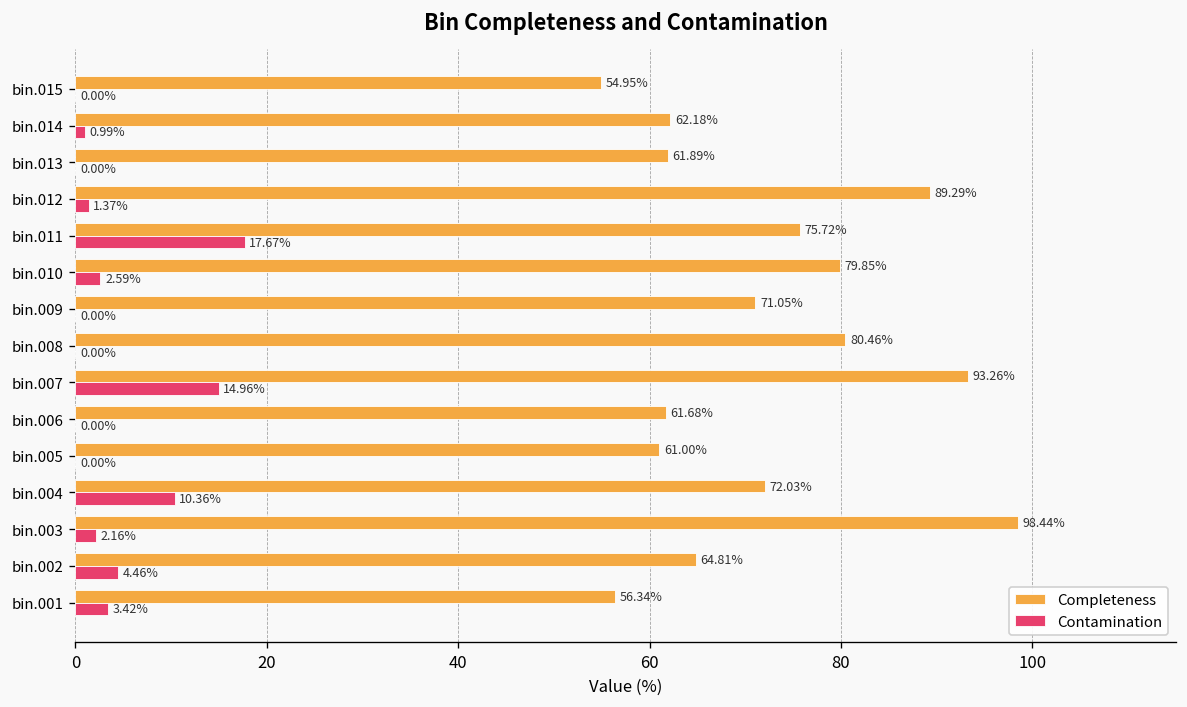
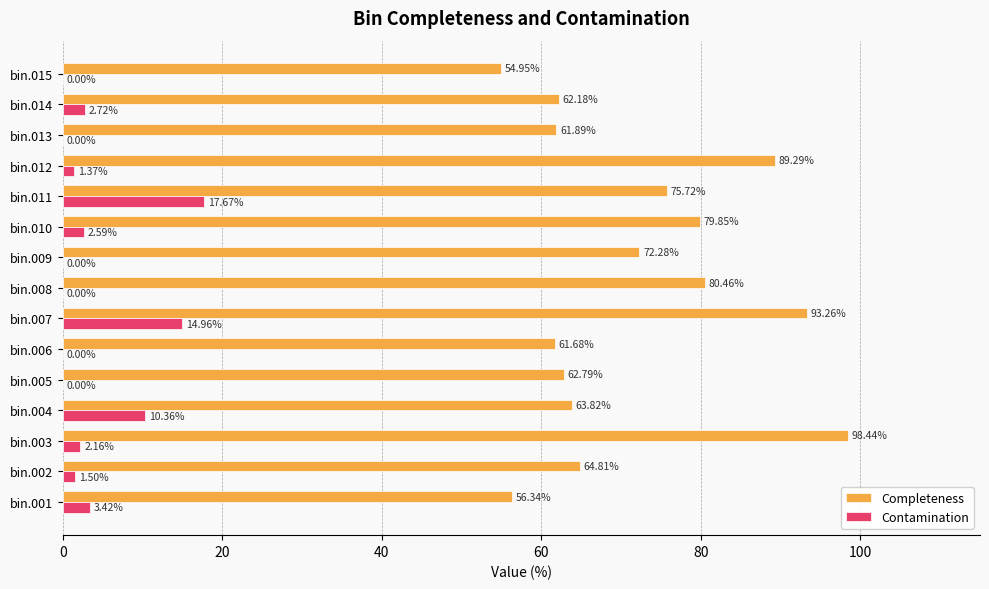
Contamination, bin.014: 0.99% -> 2.72%
Completeness, bin.009: 71.05% -> 72.28%
Completeness, bin.005: 61.00% -> 62.79%
Completeness, bin.004: 72.03% -> 63.82%
Contamination, bin.002: 4.46% -> 1.50%
